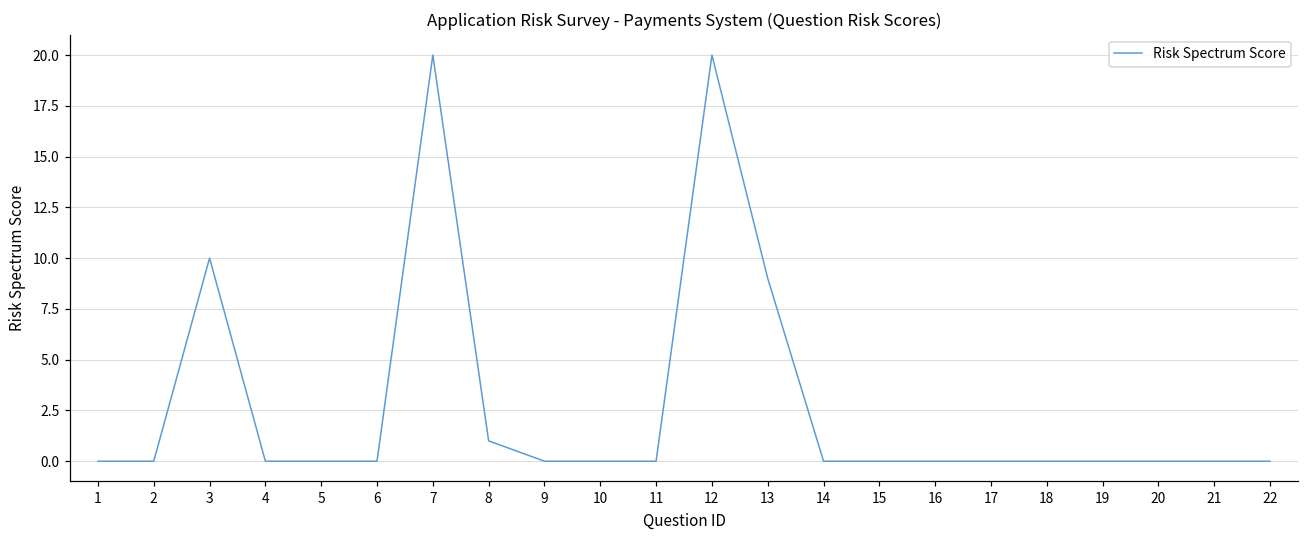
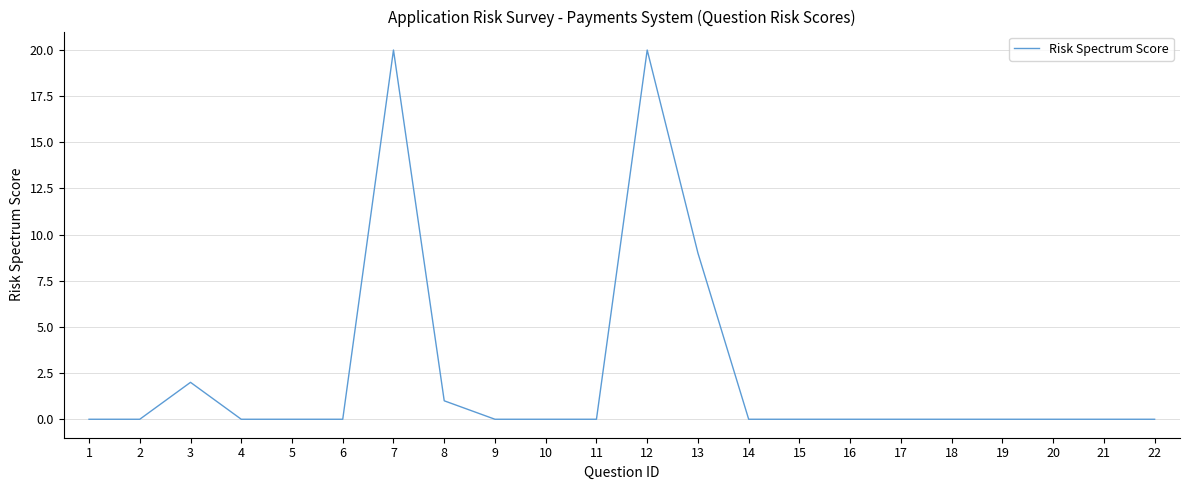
3: 10 -> 2
